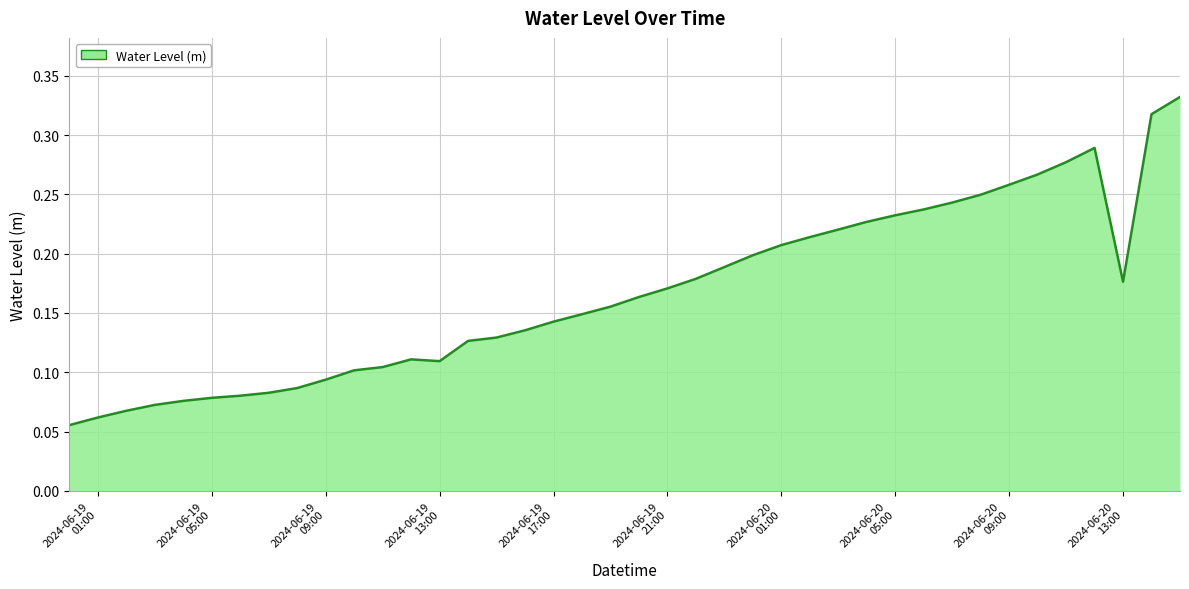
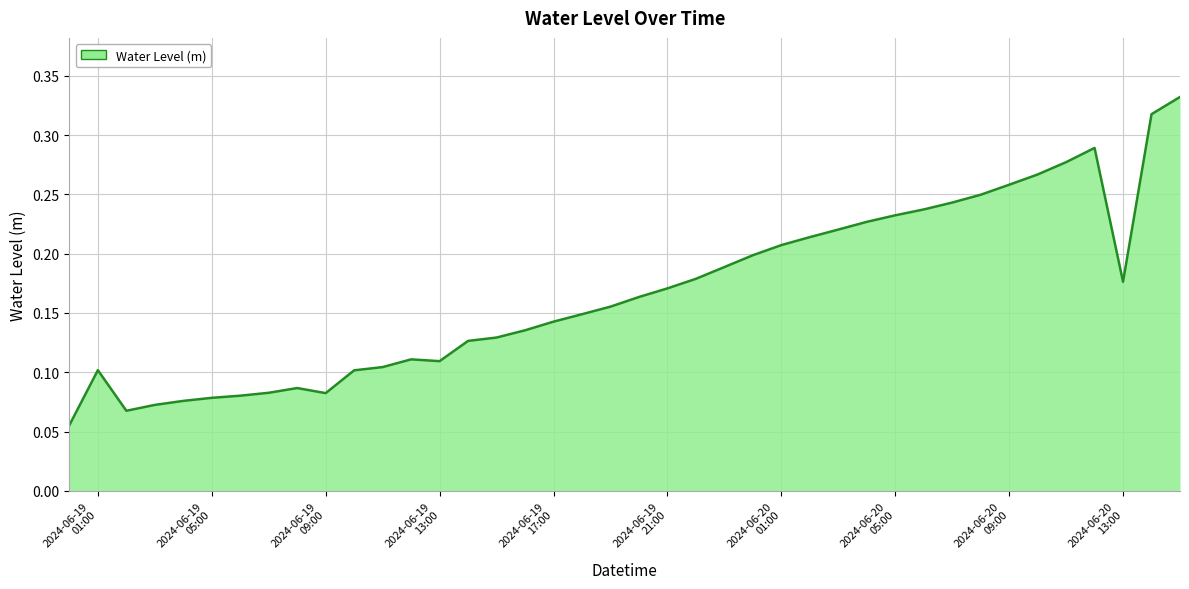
2024-06-19 01:00: 0.062 -> 0.102
2024-06-19 09:00: 0.094 -> 0.082
